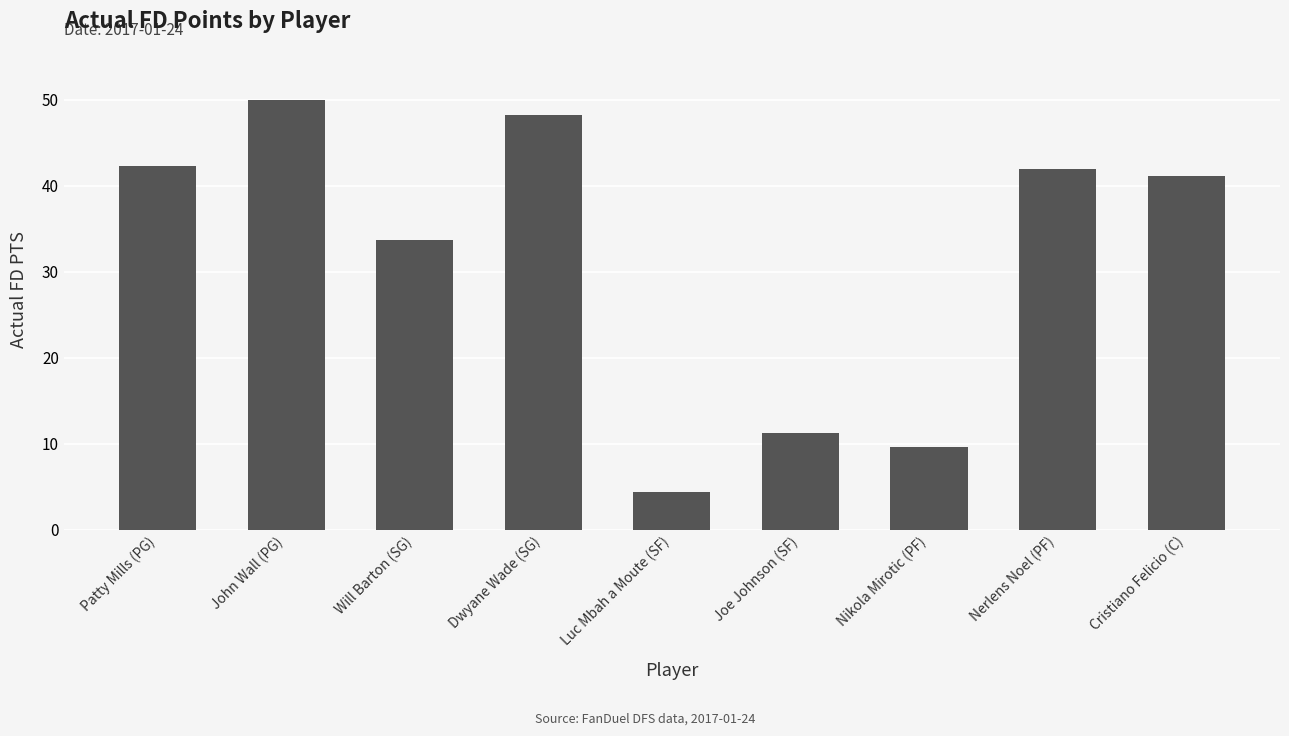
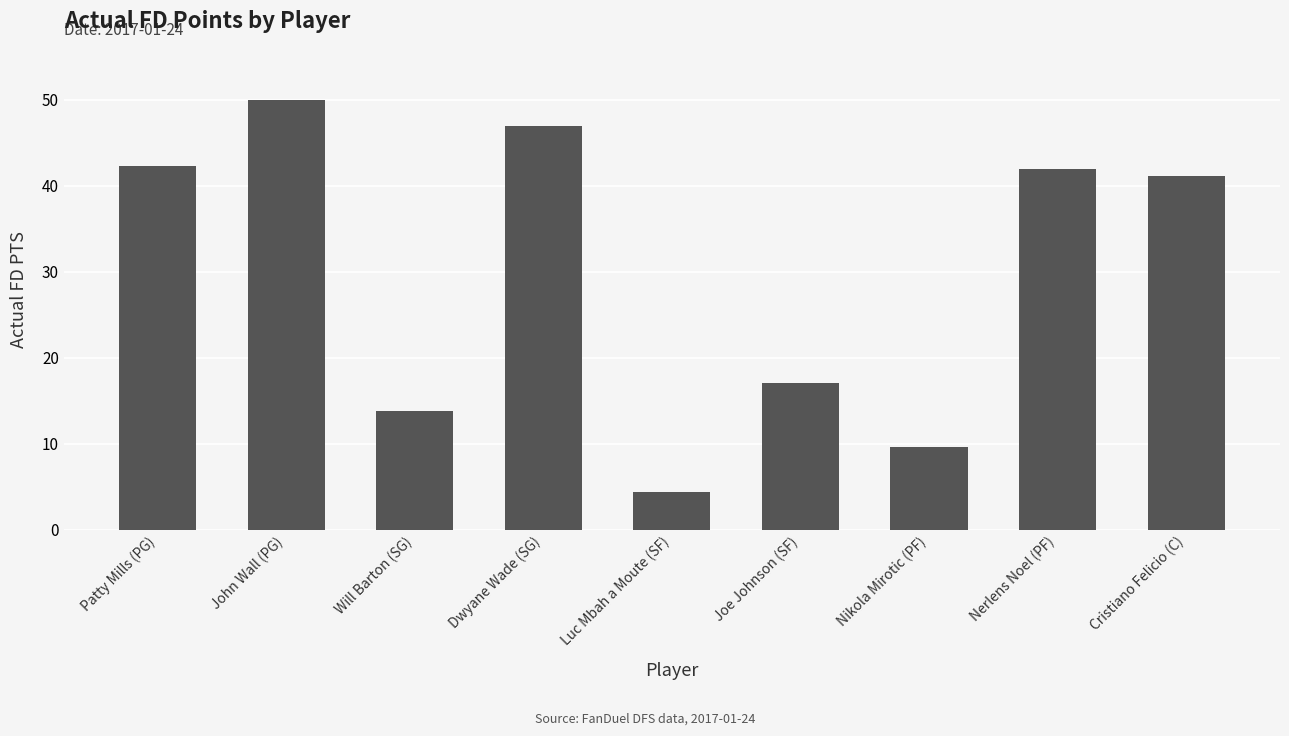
Will Barton (SG): 34 -> 14
Dwyane Wade (SG): 48 -> 47
Joe Johnson (SF): 11 -> 17
